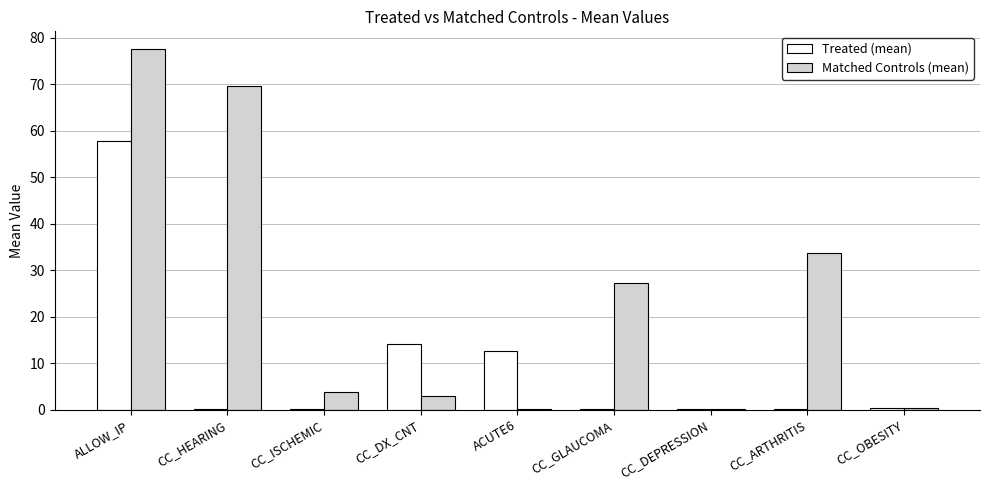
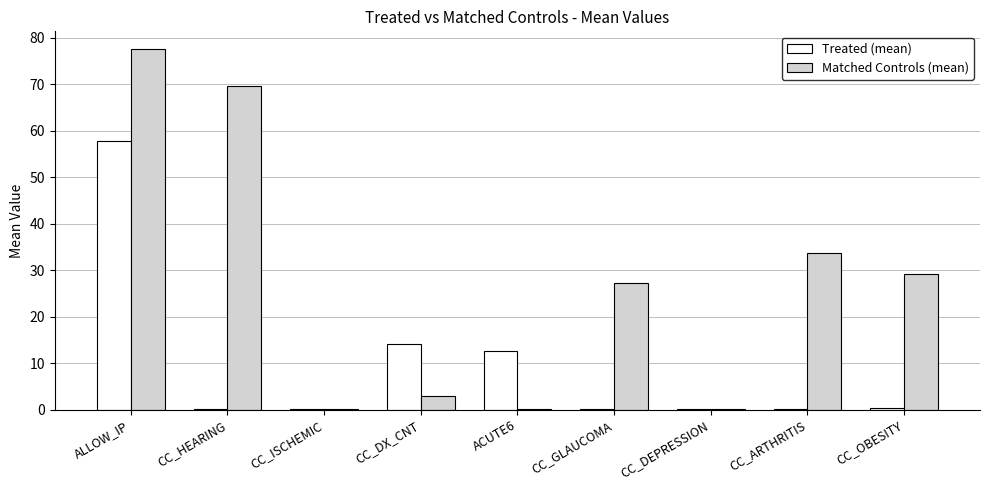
Matched Controls (mean), CC_ISCHEMIC: 4 -> 0
Matched Controls (mean), CC_OBESITY: 0 -> 29
